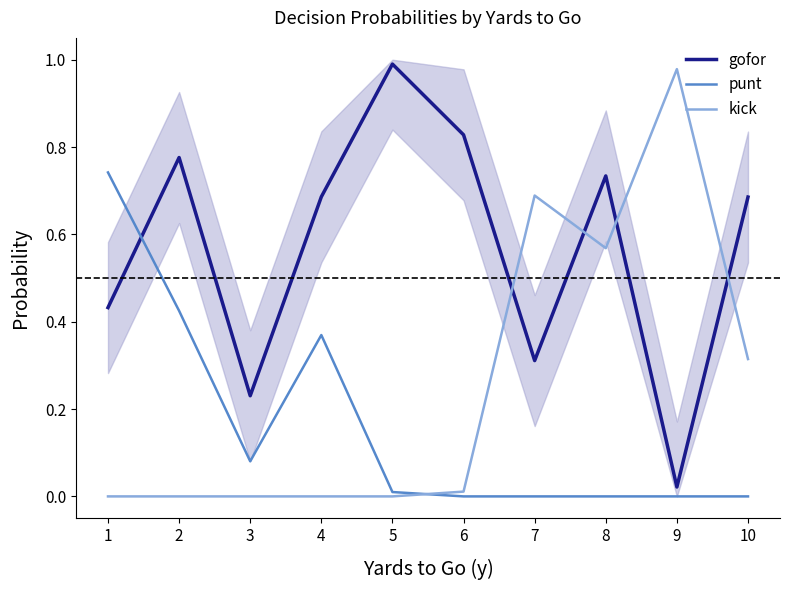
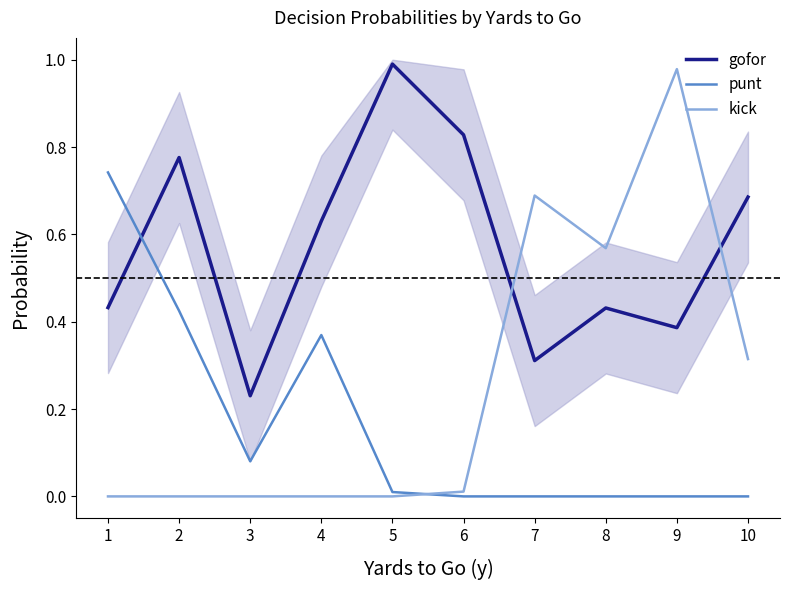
gofor, 4: 0.69 -> 0.63
gofor, 8: 0.73 -> 0.43
gofor, 9: 0.02 -> 0.39
